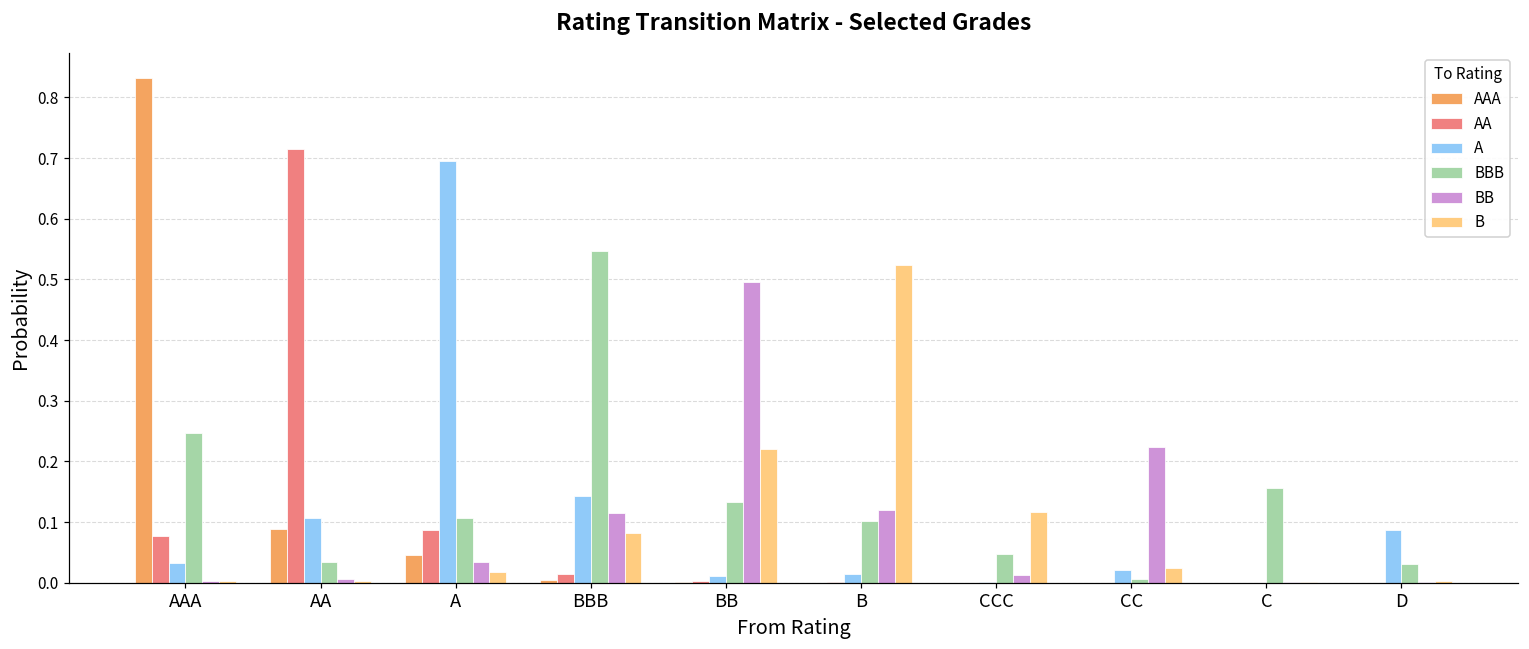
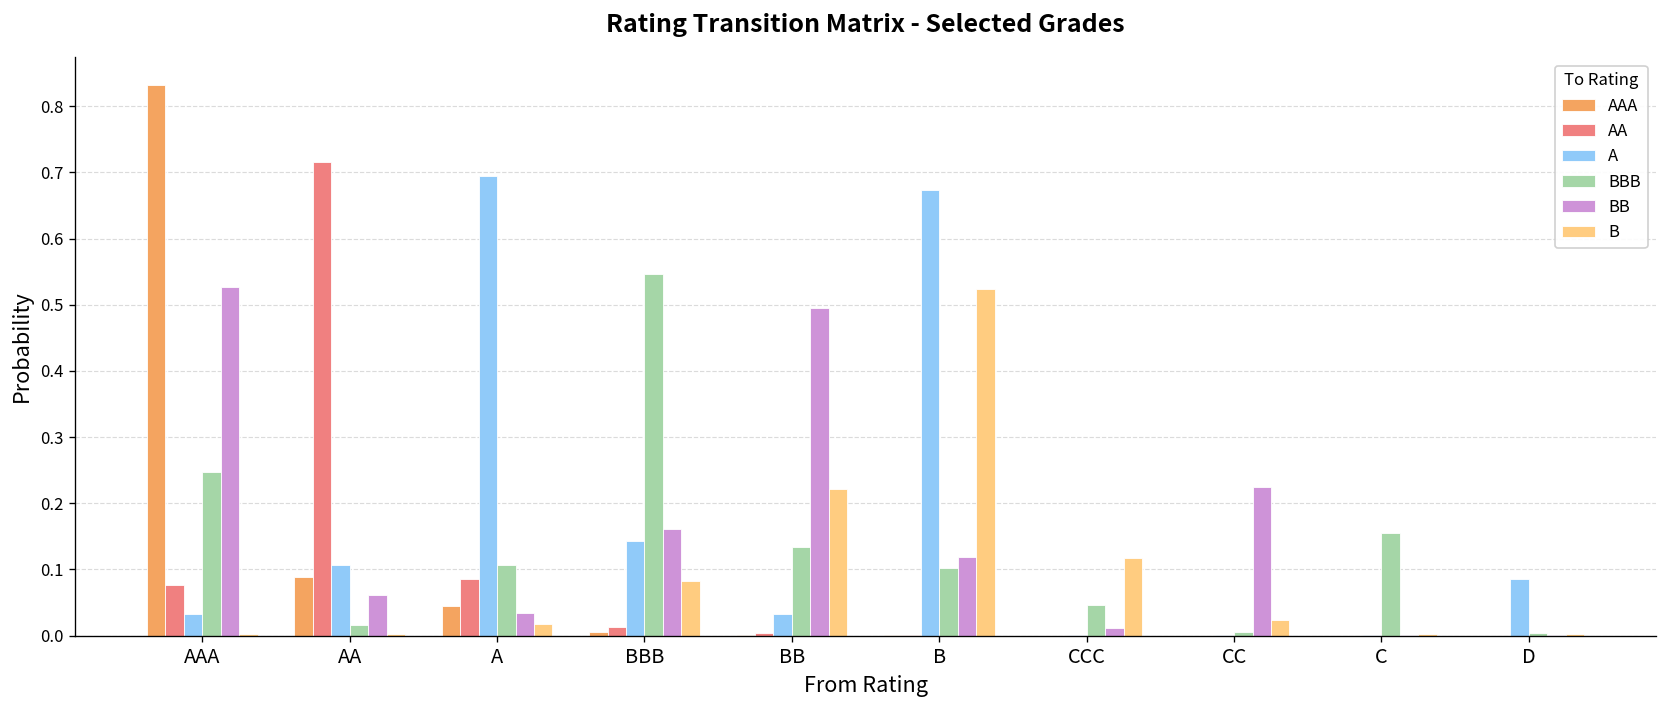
BB, AAA: 0.00 -> 0.53
BBB, AA: 0.03 -> 0.02
BB, AA: 0.01 -> 0.06
BB, BBB: 0.11 -> 0.16
A, BB: 0.01 -> 0.03
A, B: 0.01 -> 0.67
A, CC: 0.02 -> 0.00
BBB, D: 0.03 -> 0.00
